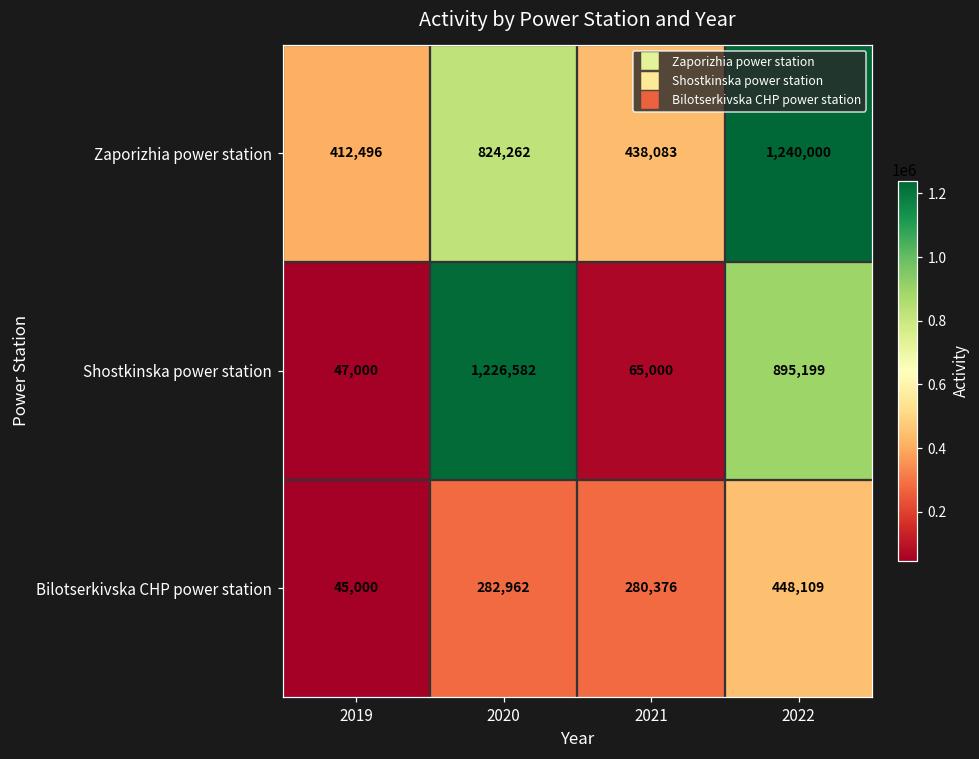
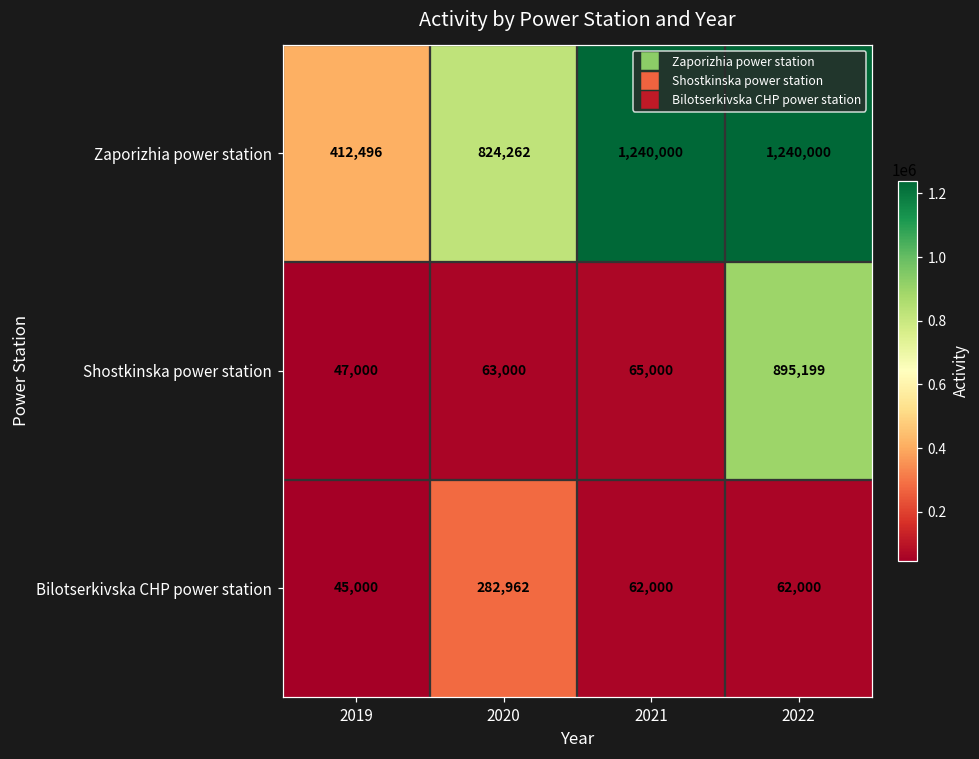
Zaporizhia power station, 2021: 438,083 -> 1,240,000
Shostkinska power station, 2020: 1,226,582 -> 63,000
Bilotserkivska CHP power station, 2021: 280,376 -> 62,000
Bilotserkivska CHP power station, 2022: 448,109 -> 62,000
